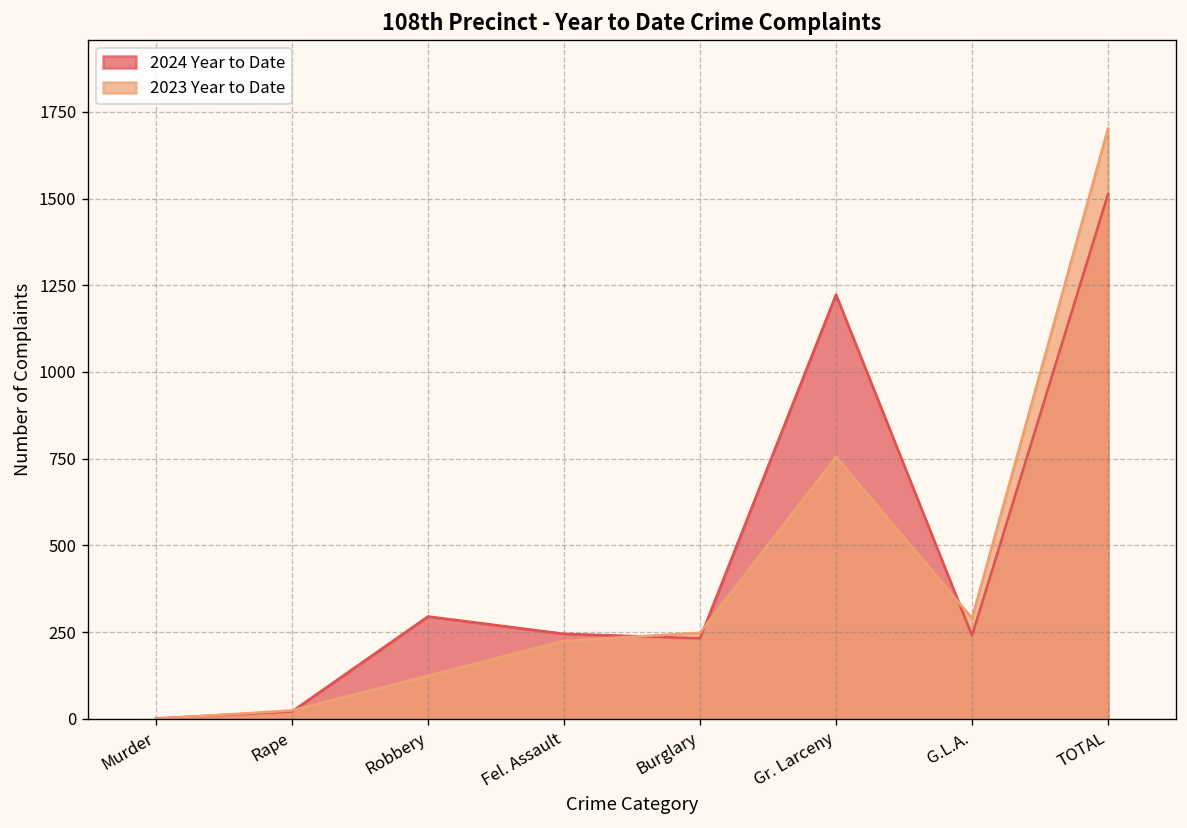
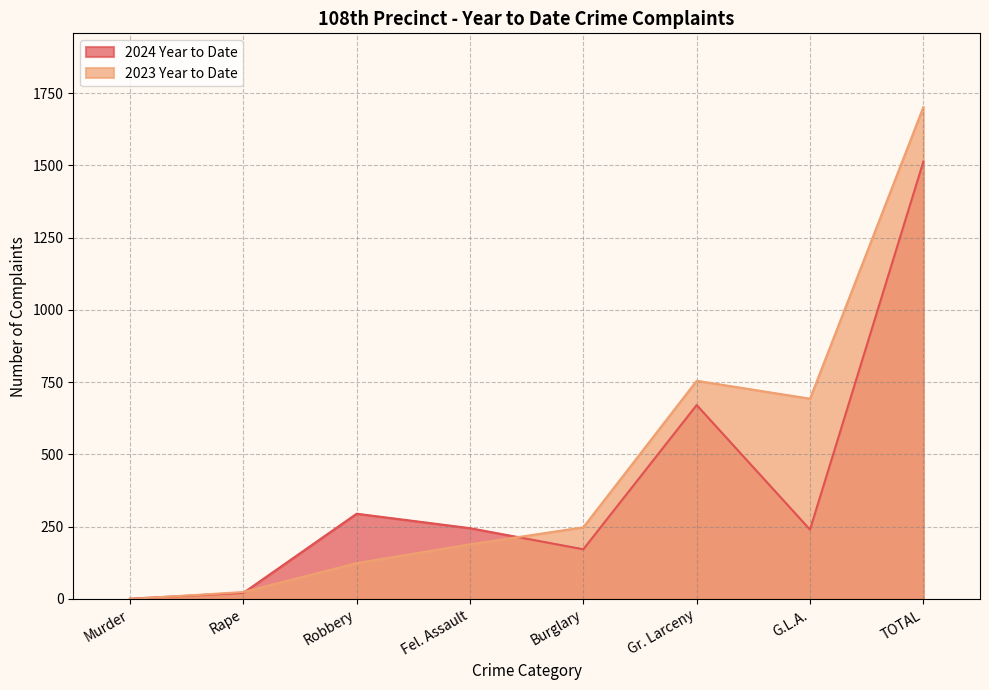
2023 Year to Date, Fel. Assault: 230 -> 190
2024 Year to Date, Burglary: 230 -> 170
2024 Year to Date, Gr. Larceny: 1220 -> 670
2023 Year to Date, G.L.A.: 290 -> 690
